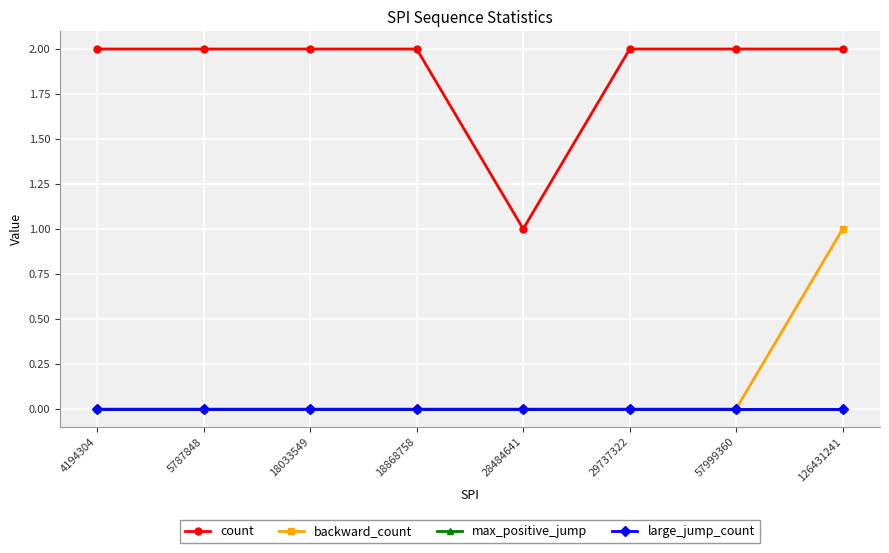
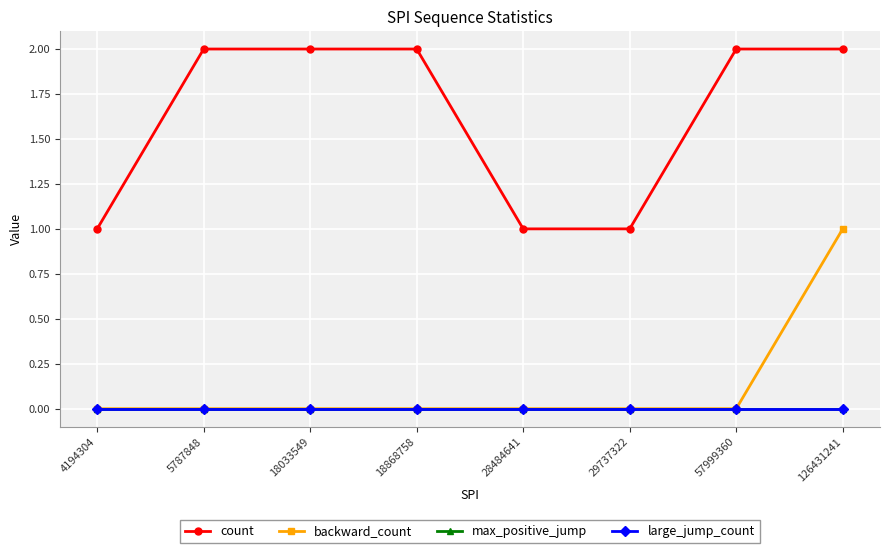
count, 4194304: 2 -> 1
count, 29737322: 2 -> 1
